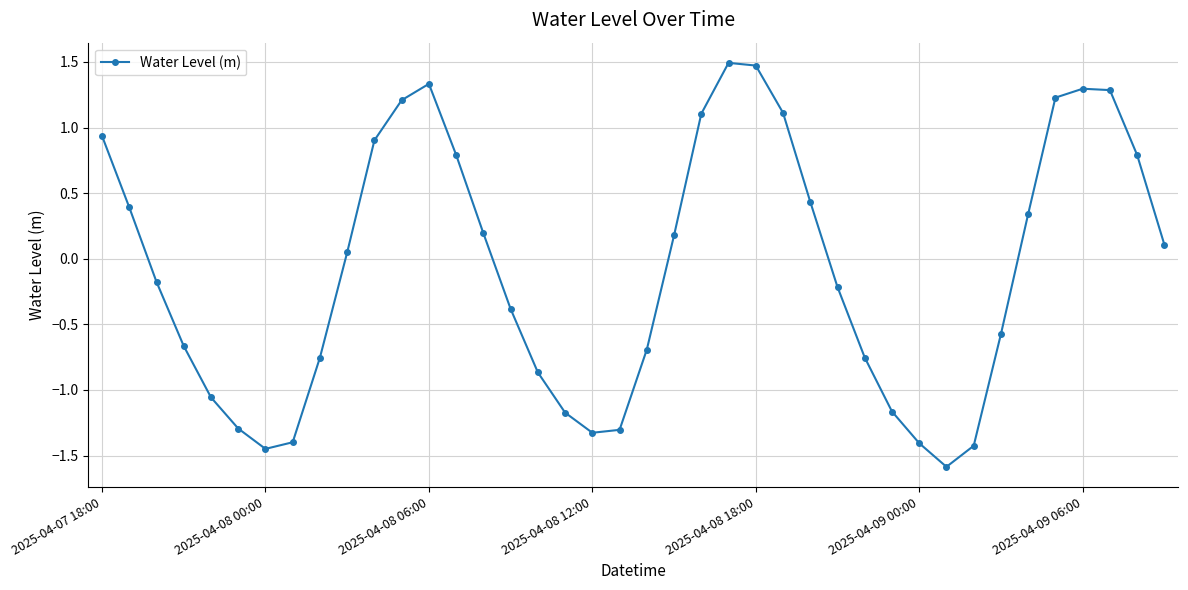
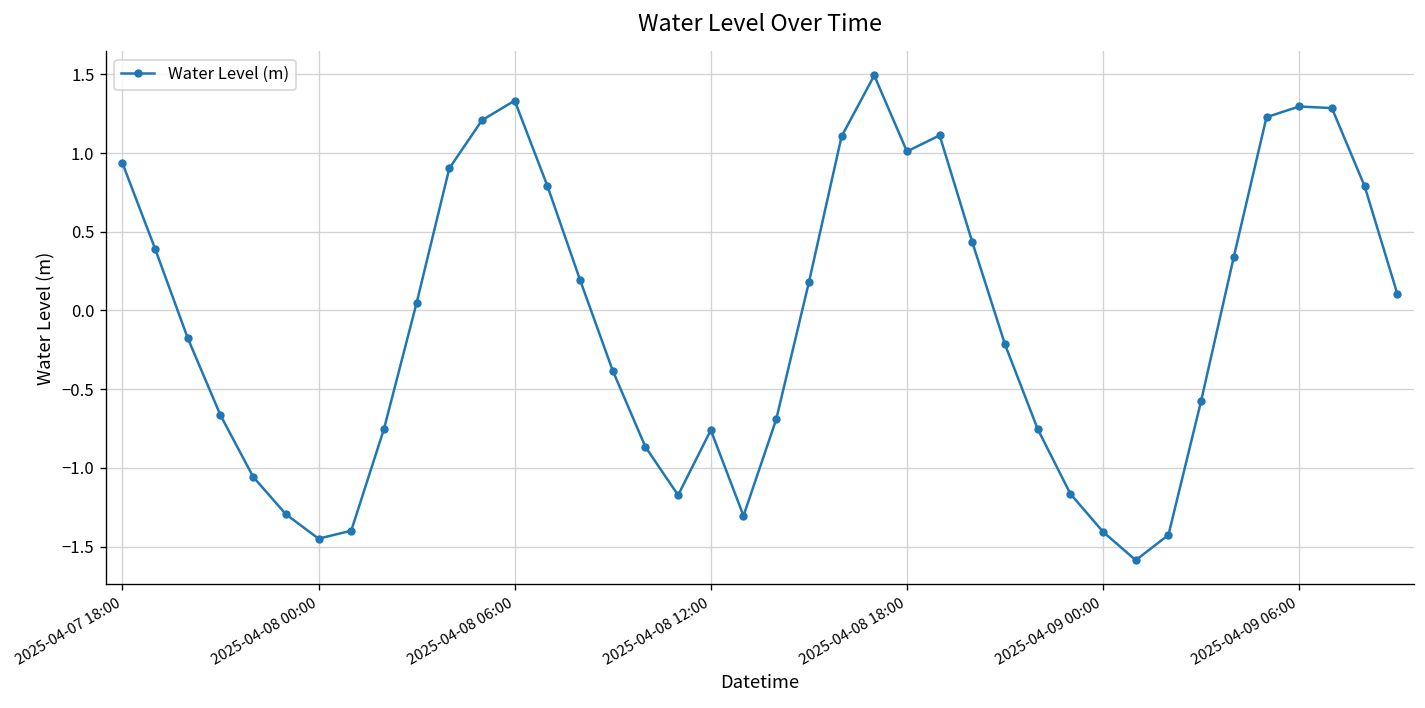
2025-04-08 12:00: -1.33 -> -0.76
2025-04-08 18:00: 1.47 -> 1.01
